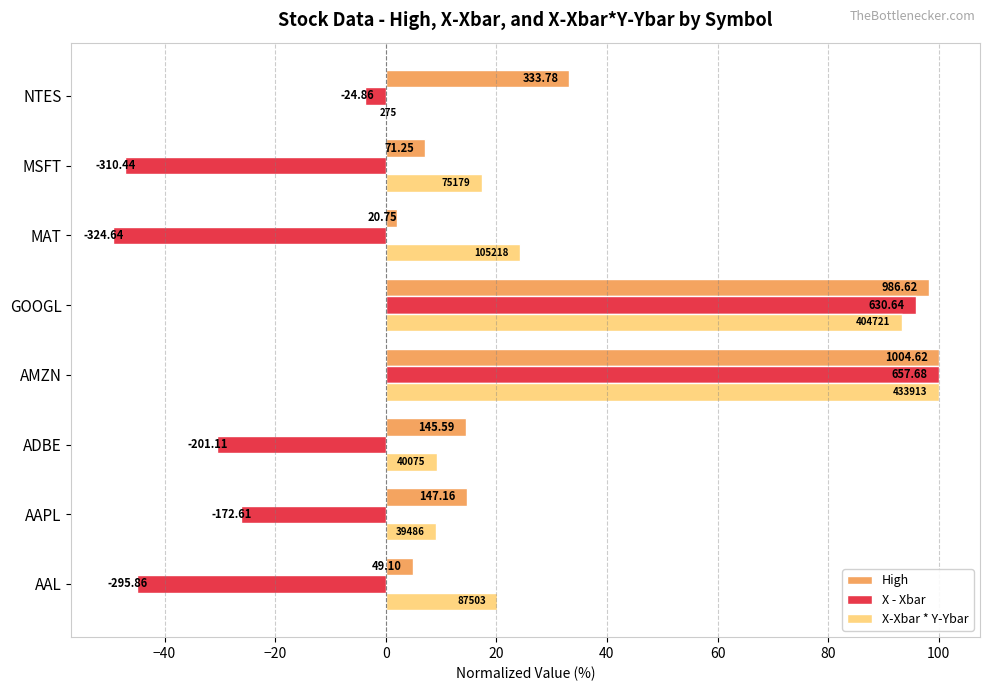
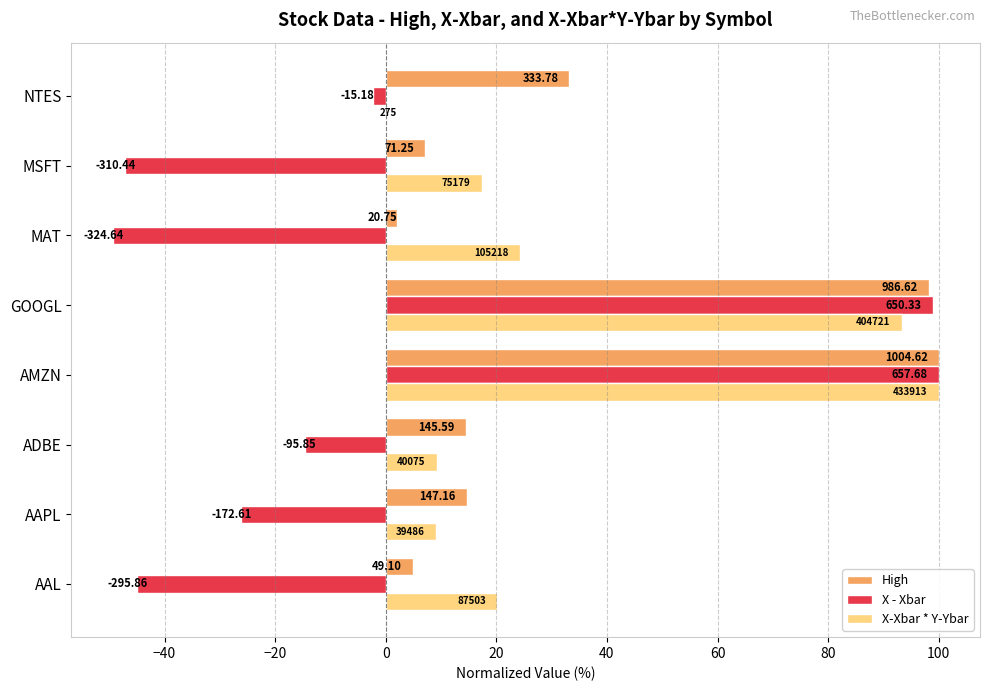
X - Xbar, NTES: -24.86 -> -15.18
X - Xbar, GOOGL: 630.64 -> 650.33
X - Xbar, ADBE: -201.11 -> -95.85
